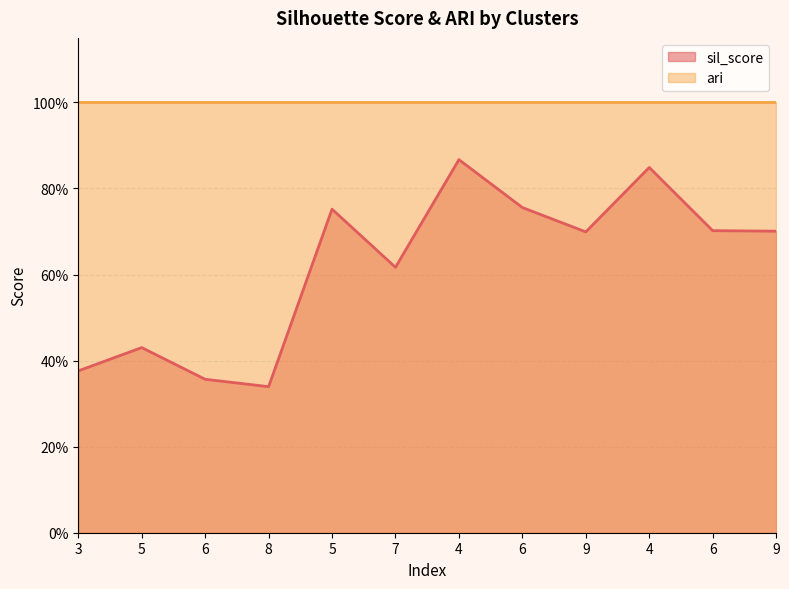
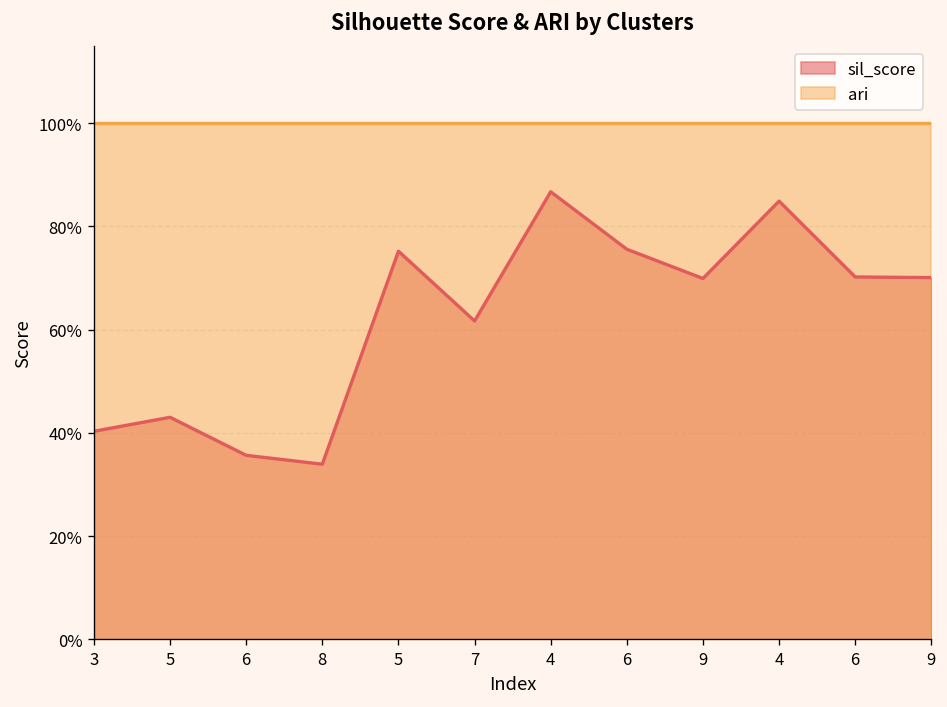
sil_score, 3: 38% -> 40%
